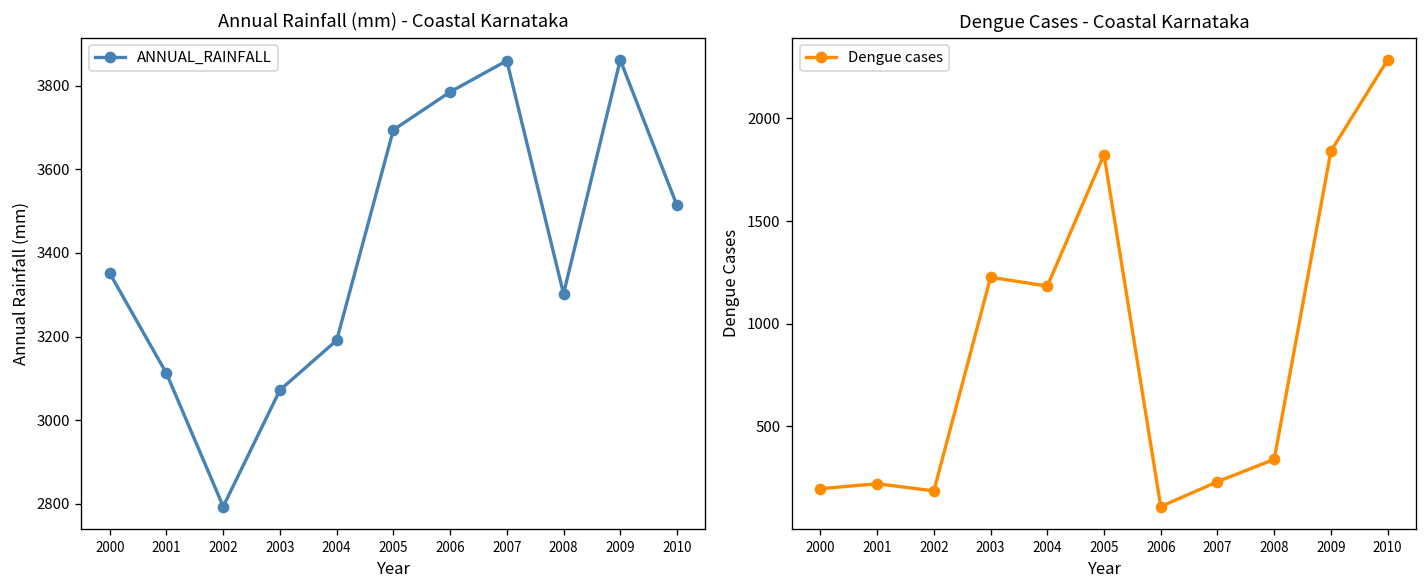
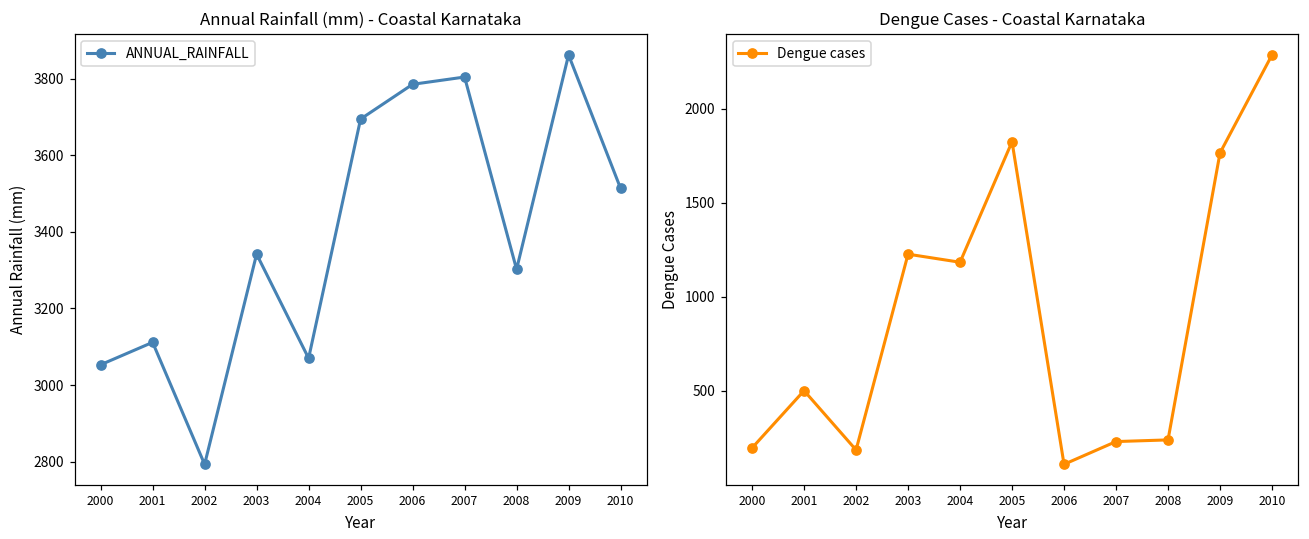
Annual Rainfall (mm) - Coastal Karnataka, 2000: 3350 -> 3050
Annual Rainfall (mm) - Coastal Karnataka, 2003: 3070 -> 3340
Annual Rainfall (mm) - Coastal Karnataka, 2004: 3190 -> 3070
Annual Rainfall (mm) - Coastal Karnataka, 2007: 3860 -> 3800
Dengue Cases - Coastal Karnataka, 2001: 220 -> 500
Dengue Cases - Coastal Karnataka, 2008: 340 -> 240
Dengue Cases - Coastal Karnataka, 2009: 1840 -> 1760
